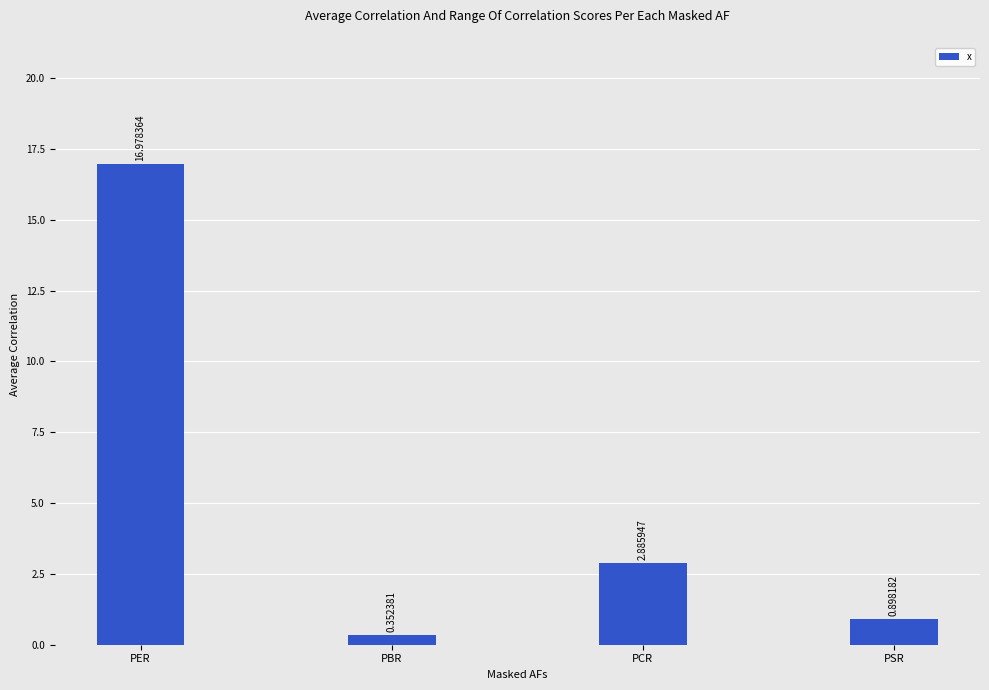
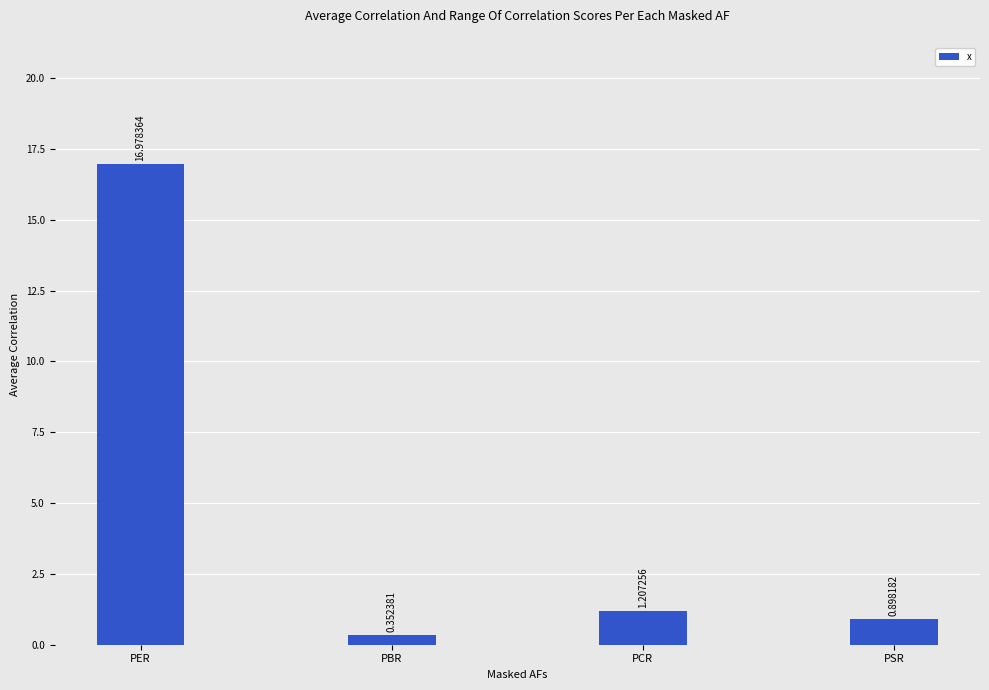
PCR: 2.885947 -> 1.207256
